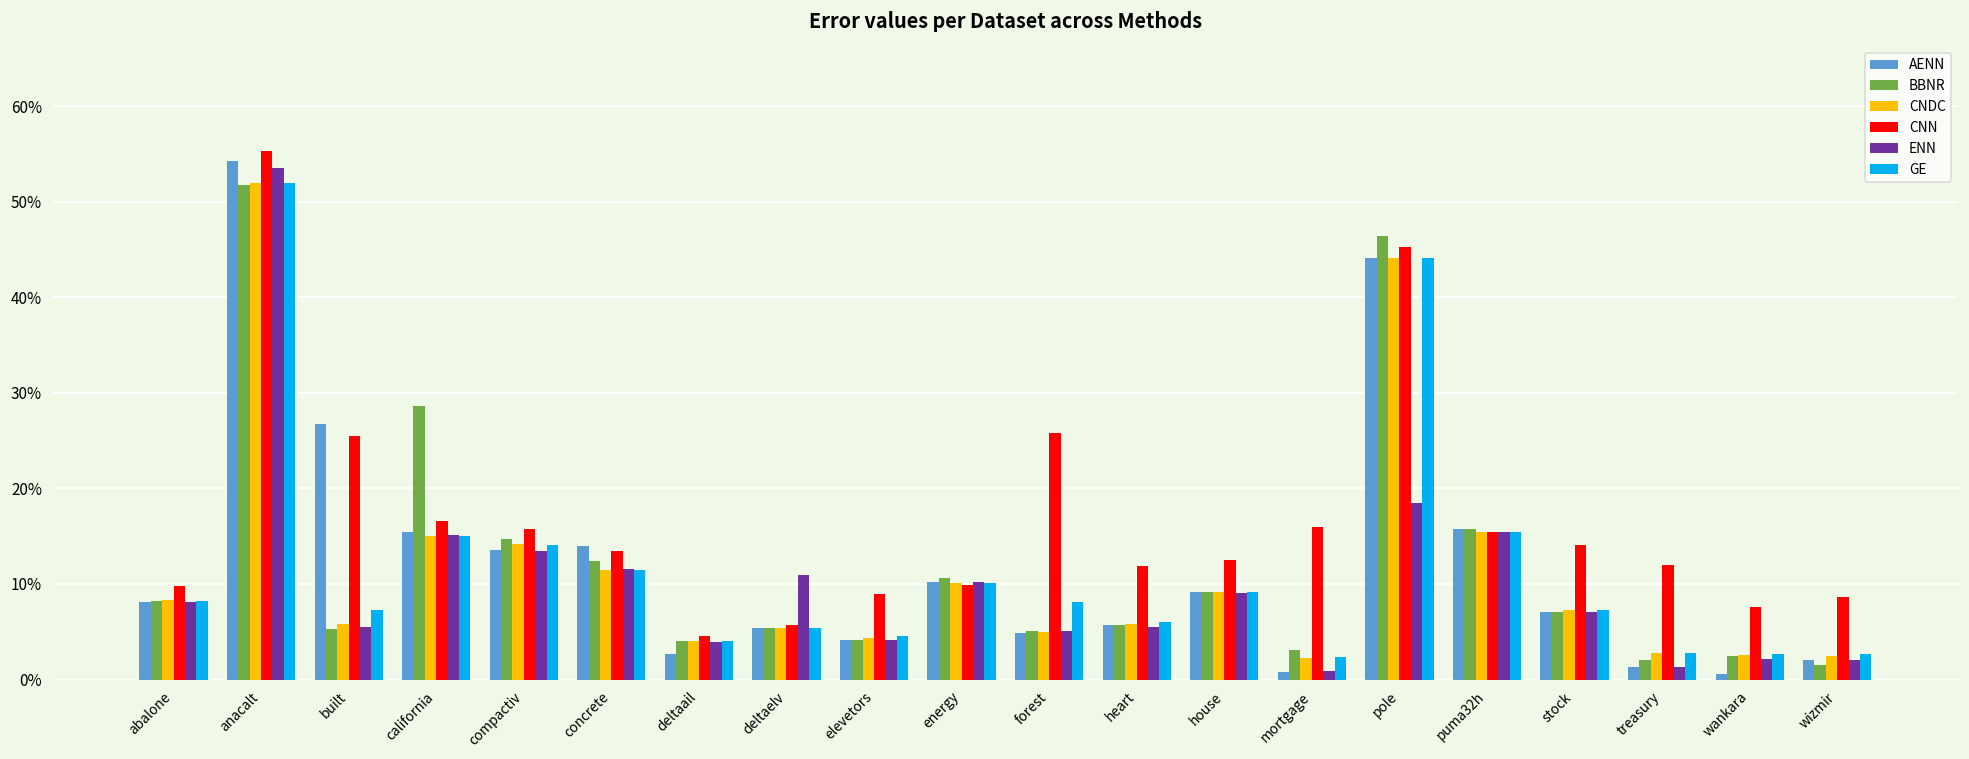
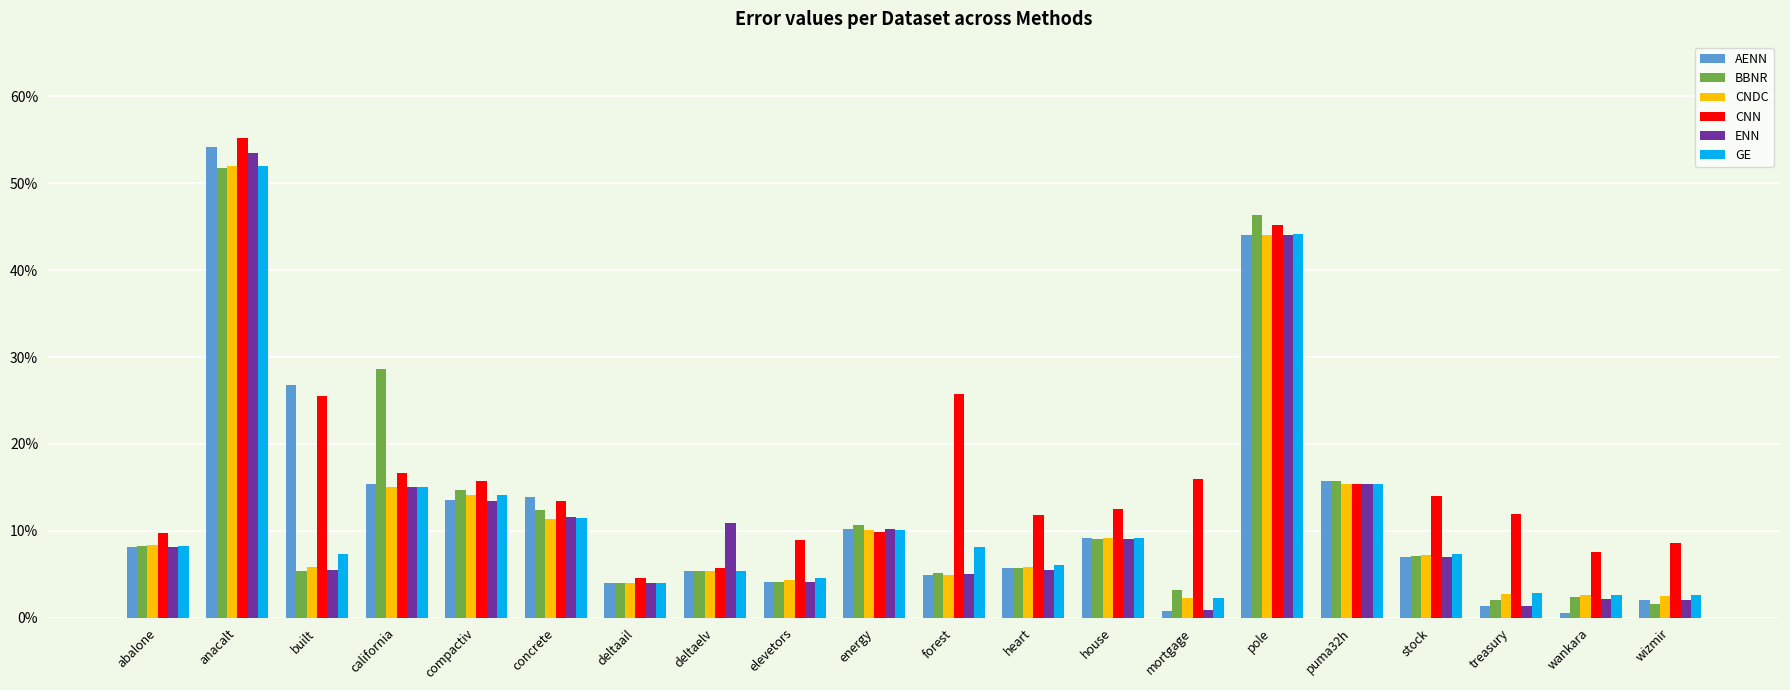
AENN, deltaail: 3% -> 4%
ENN, pole: 19% -> 44%
